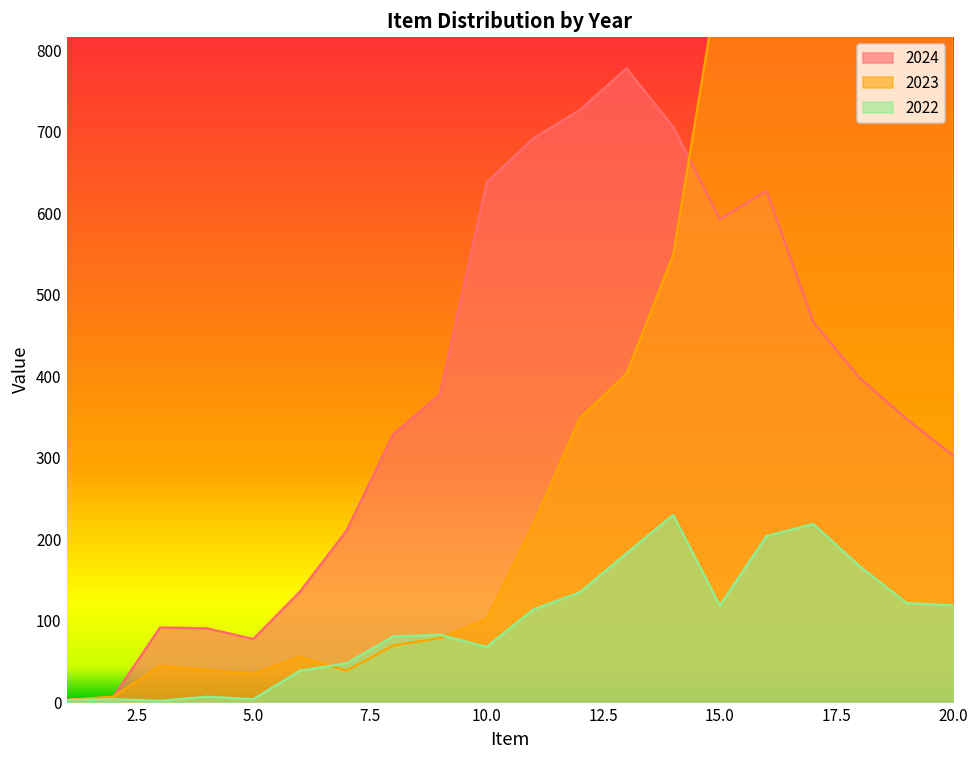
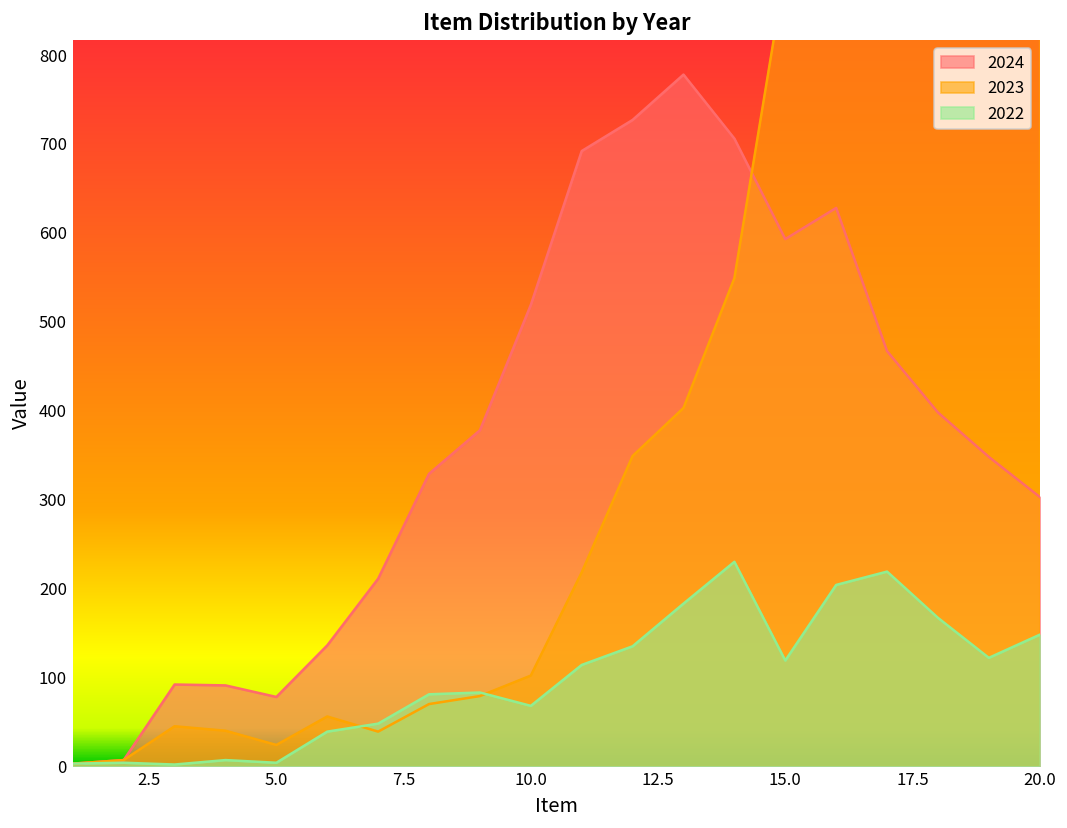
2023, 5.0: 40 -> 20
2024, 10.0: 640 -> 520
2022, 20.0: 120 -> 150
